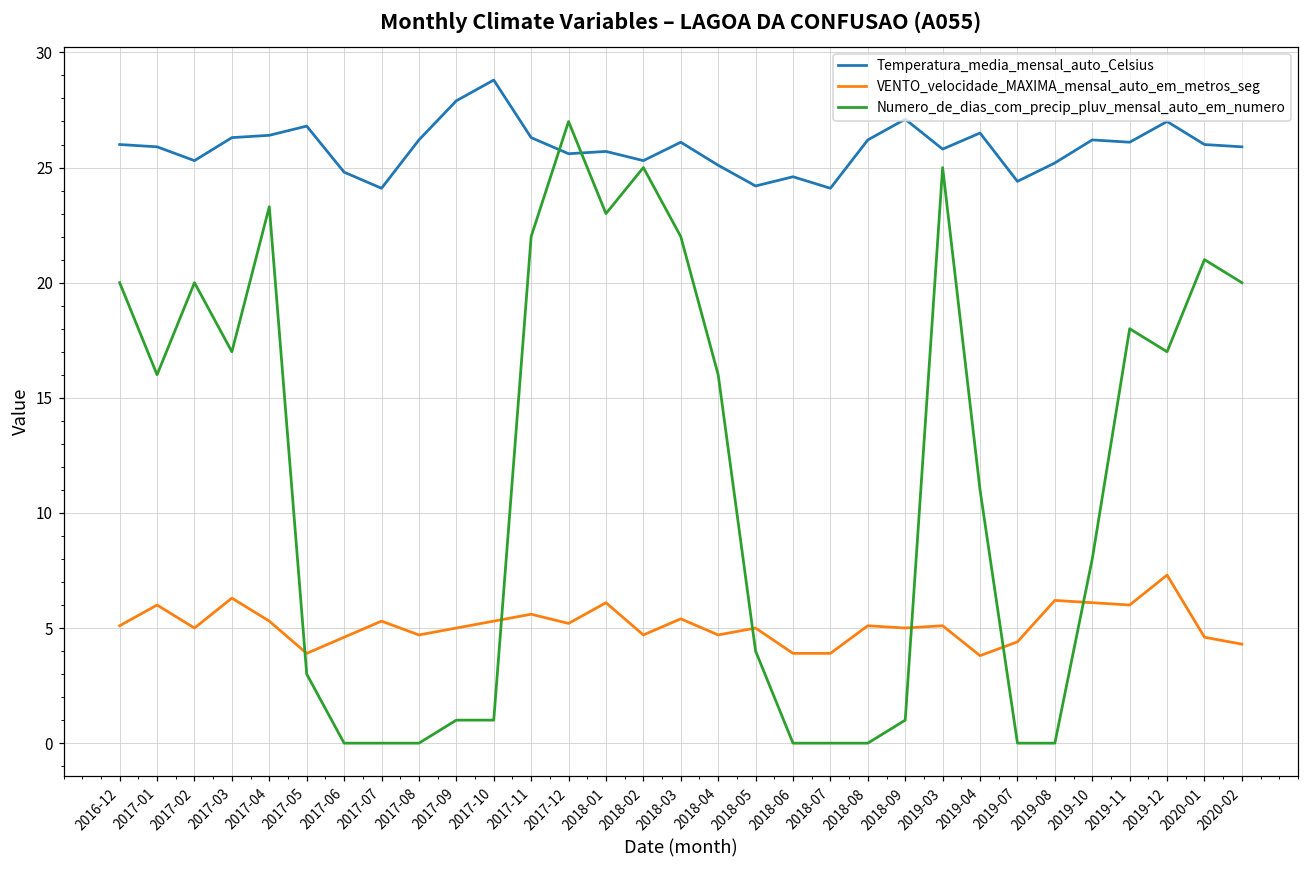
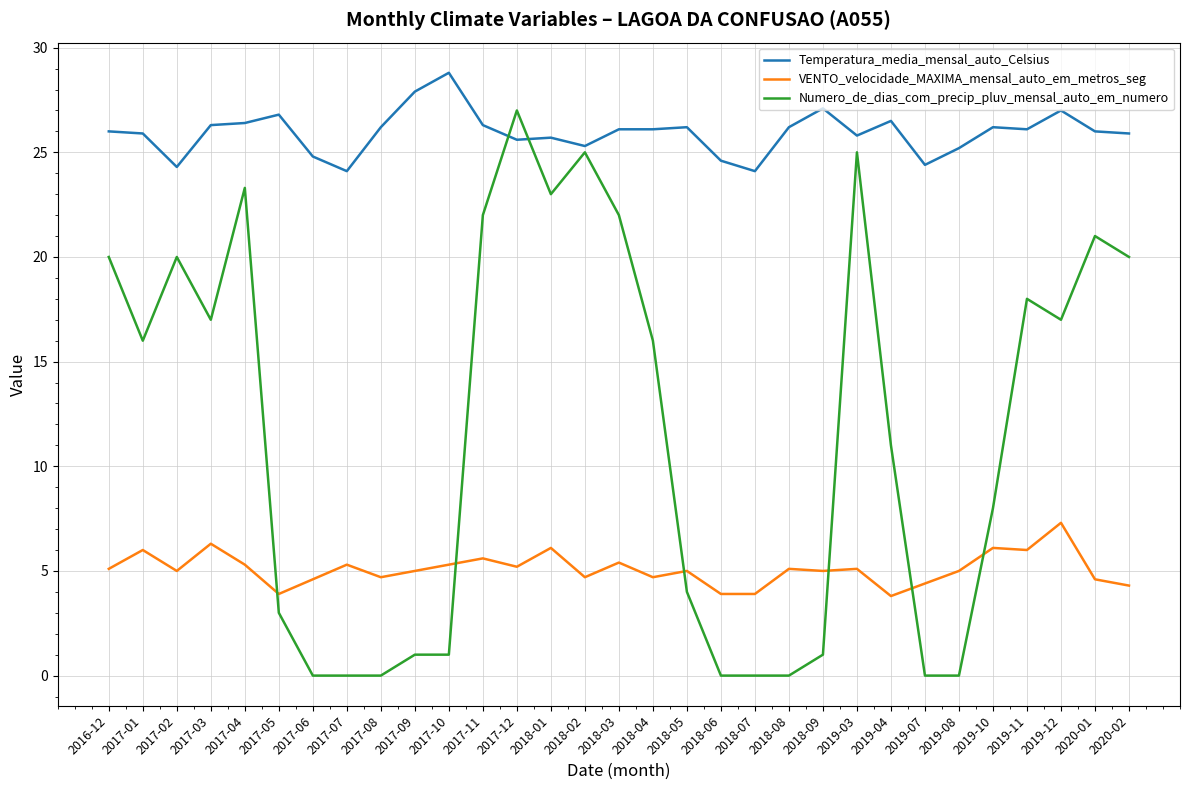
Temperatura_media_mensal_auto_Celsius, 2017-02: 25.3 -> 24.3
Temperatura_media_mensal_auto_Celsius, 2018-04: 25.1 -> 26.1
Temperatura_media_mensal_auto_Celsius, 2018-05: 24.2 -> 26.2
VENTO_velocidade_MAXIMA_mensal_auto_em_metros_seg, 2019-08: 6.2 -> 5.0
